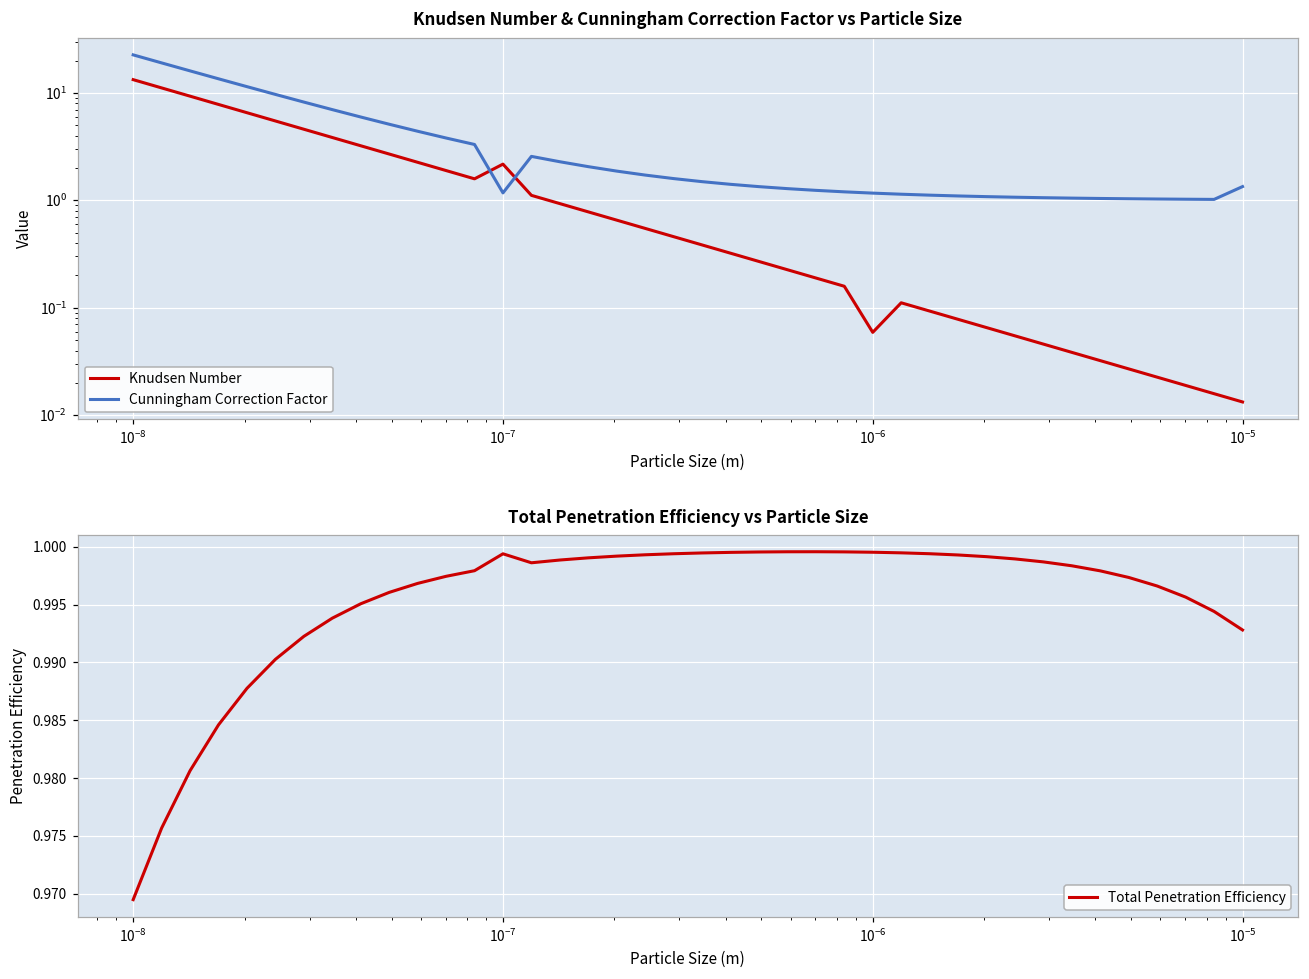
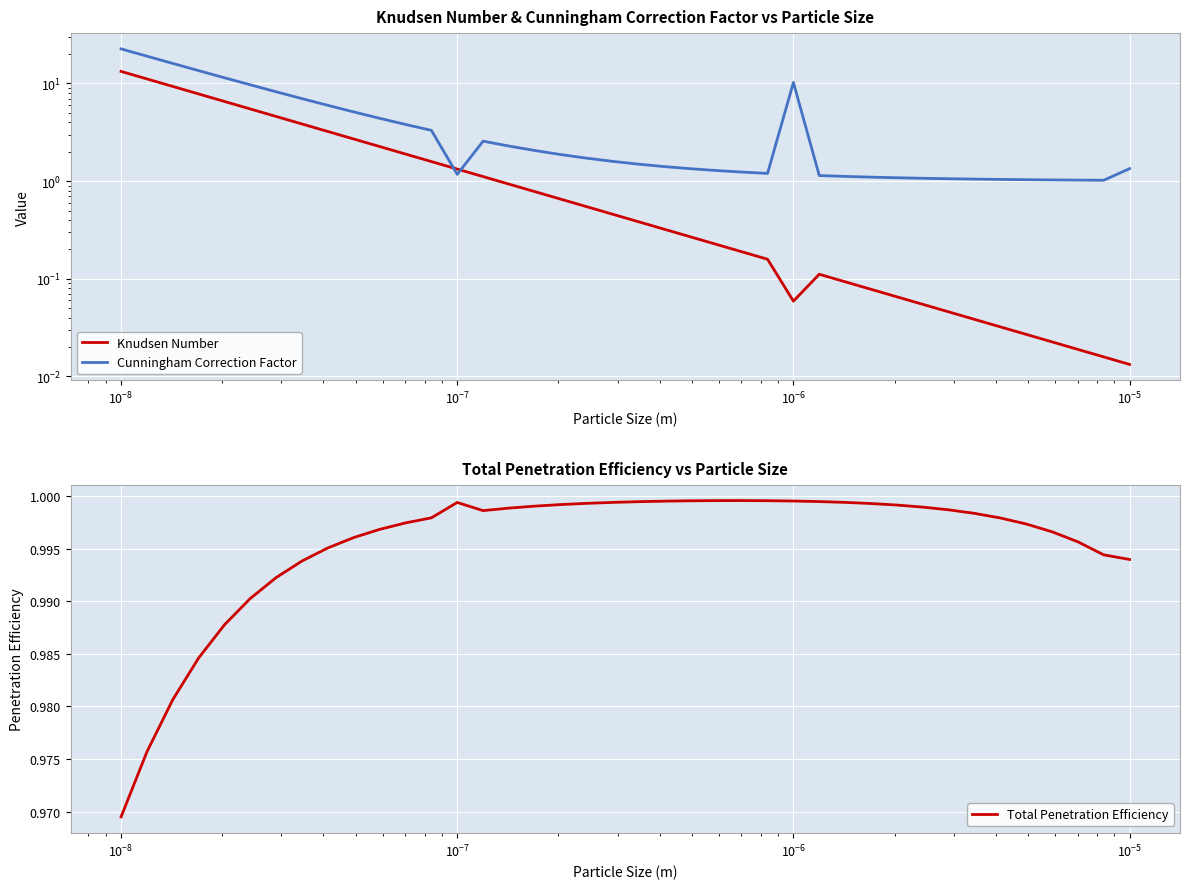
Knudsen Number & Cunningham Correction Factor vs Particle Size, Knudsen Number, 10^-7: 2.2 -> 1.3
Knudsen Number & Cunningham Correction Factor vs Particle Size, Cunningham Correction Factor, 10^-6: 1.2 -> 10
Total Penetration Efficiency vs Particle Size, 10^-5: 0.9928 -> 0.9940
